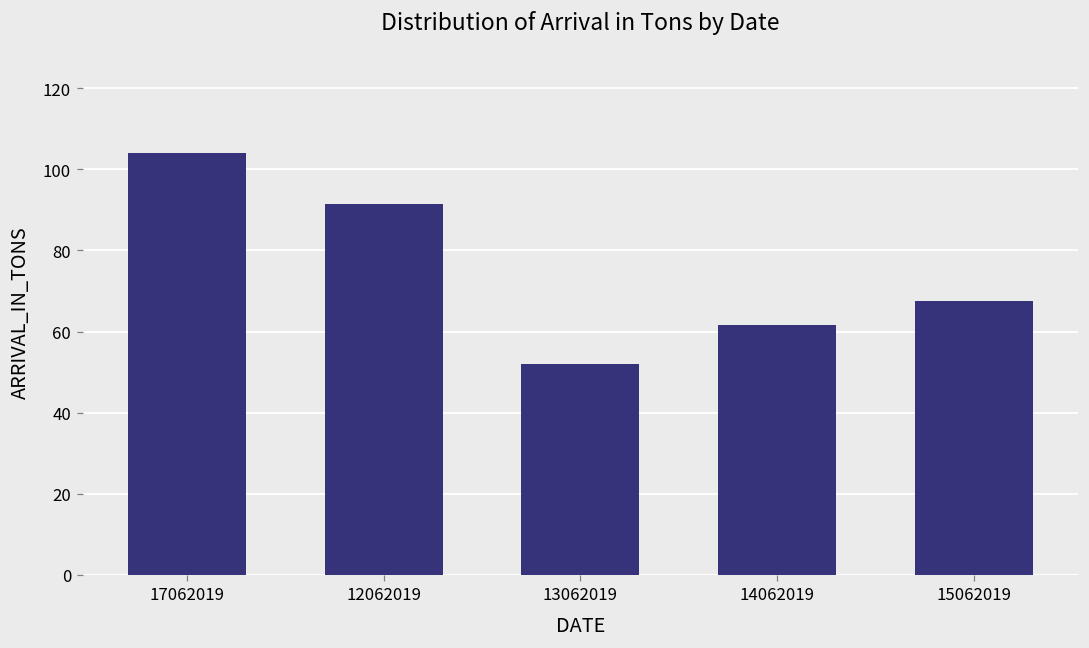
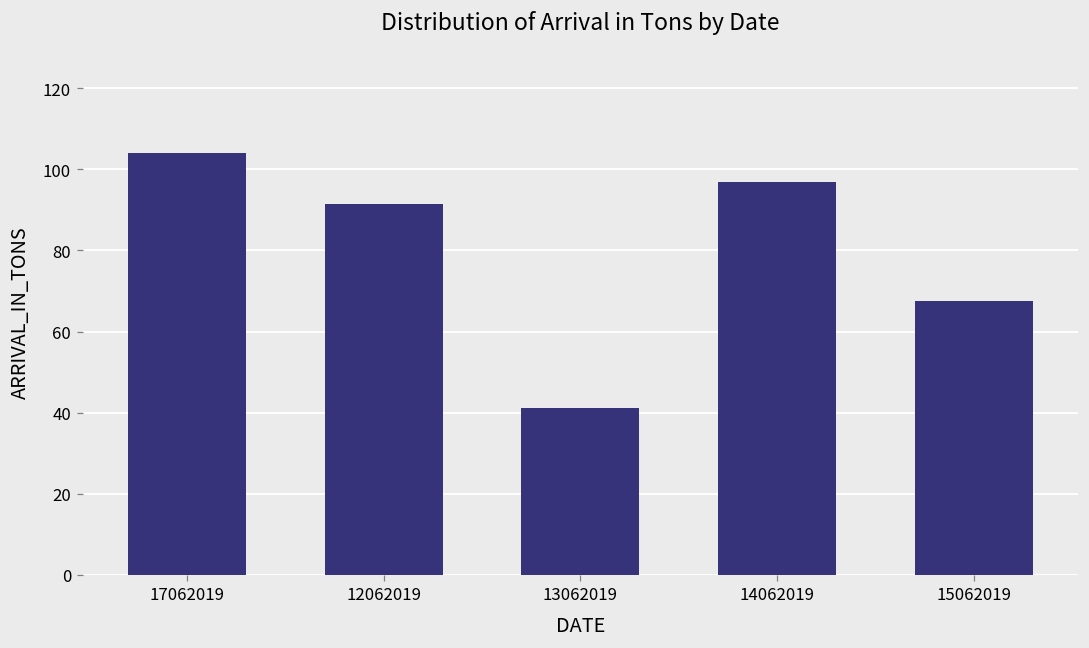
13062019: 52 -> 41
14062019: 62 -> 97
